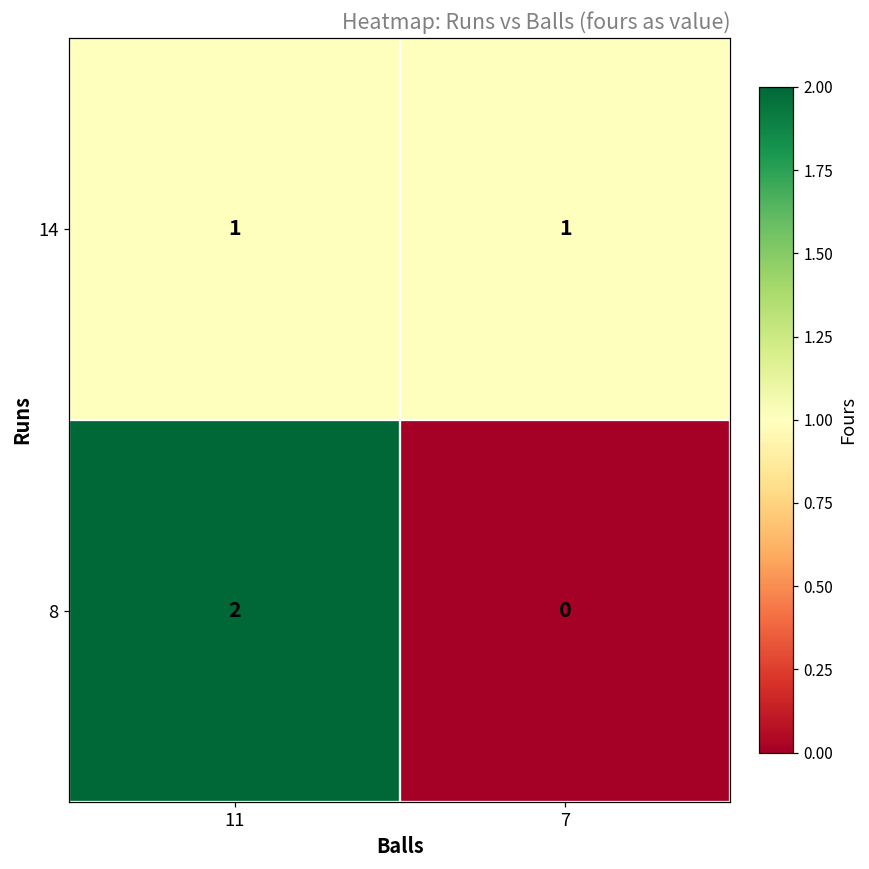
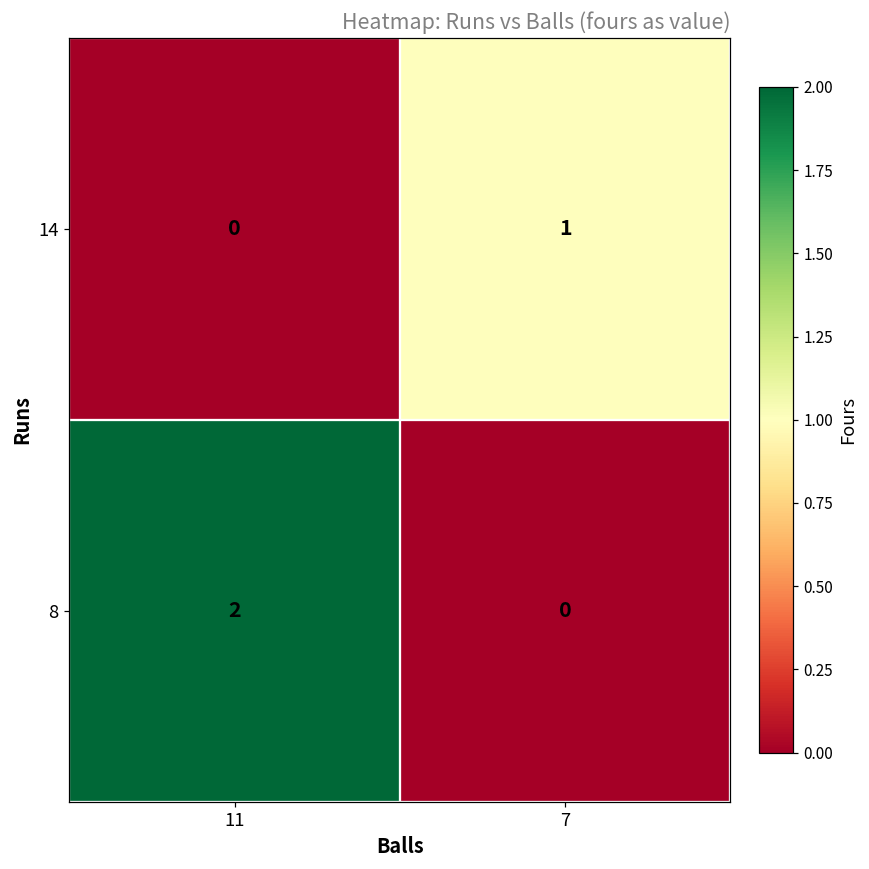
14, 11: 1 -> 0
